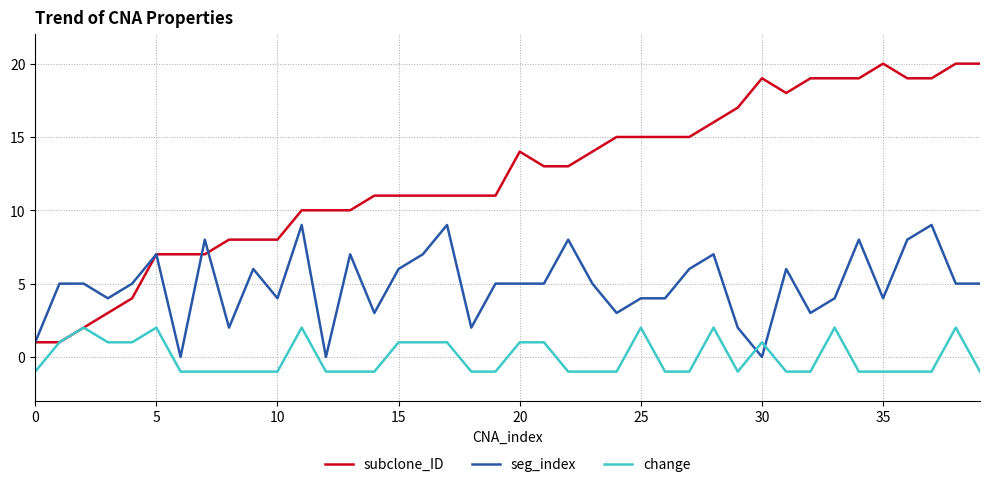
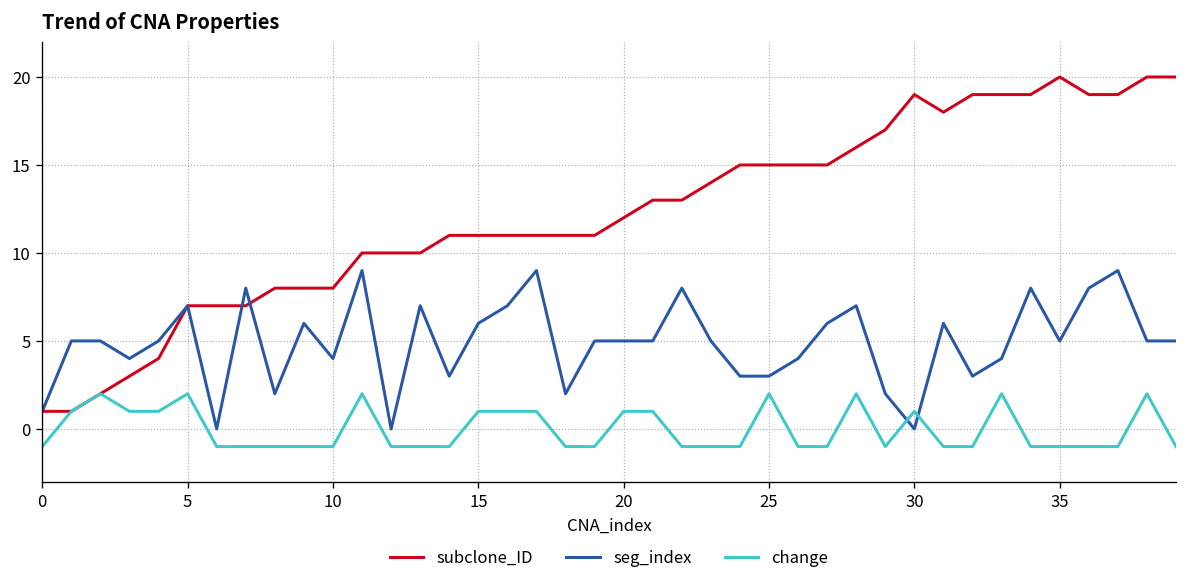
subclone_ID, 20: 14 -> 12
seg_index, 25: 4 -> 3
seg_index, 35: 4 -> 5
